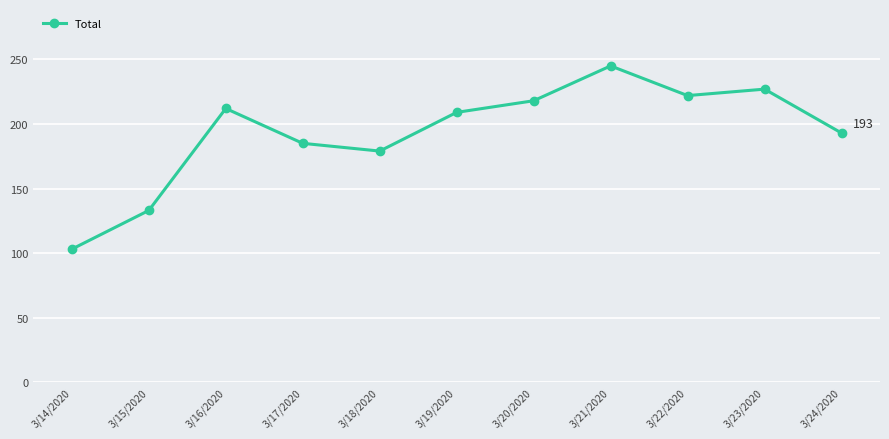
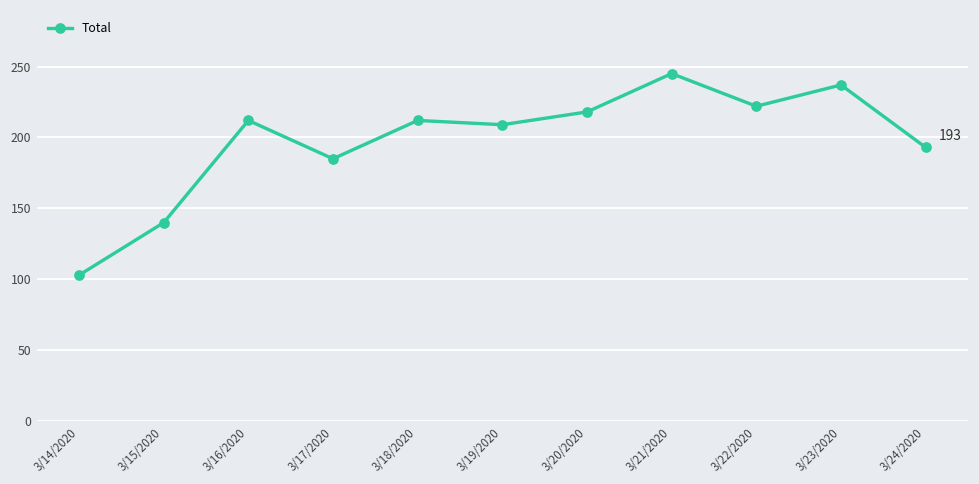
3/15/2020: 133 -> 140
3/18/2020: 179 -> 212
3/23/2020: 227 -> 237
